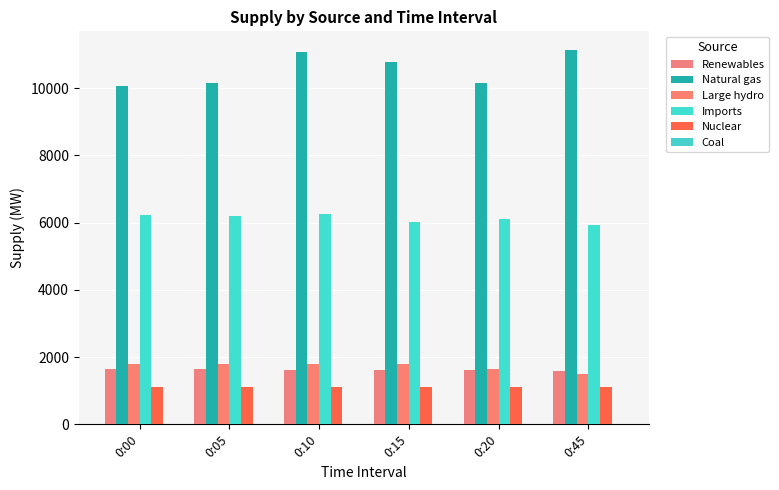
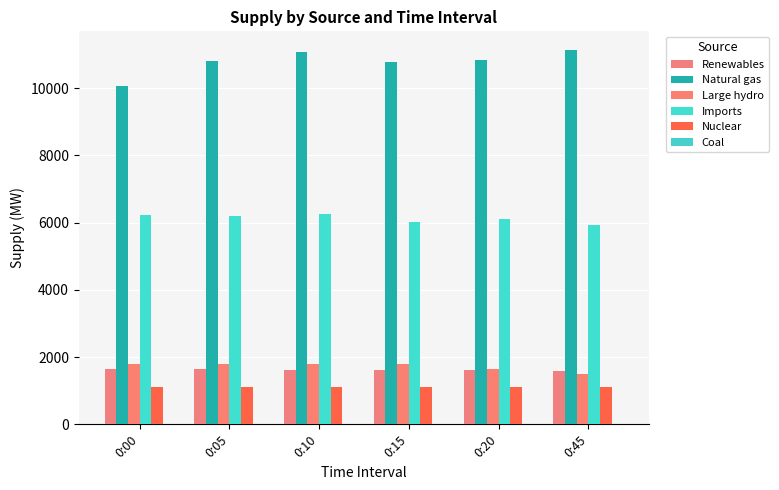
Natural gas, 0:05: 10200 -> 10800
Natural gas, 0:20: 10200 -> 10800
